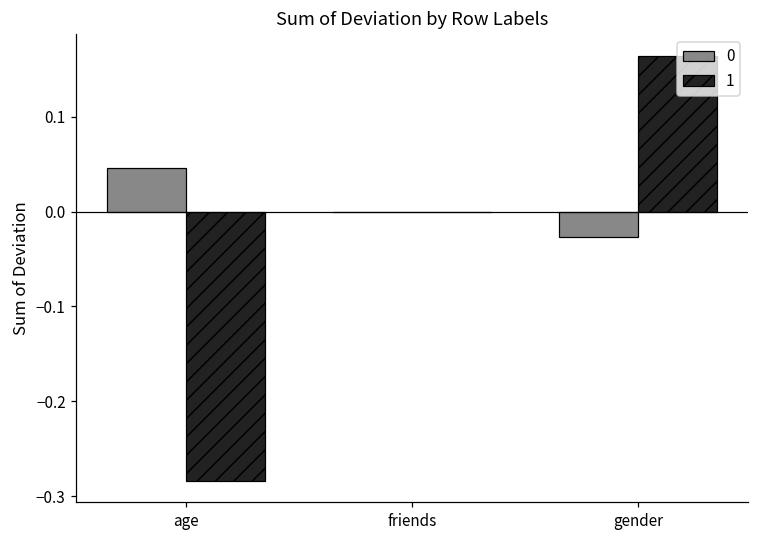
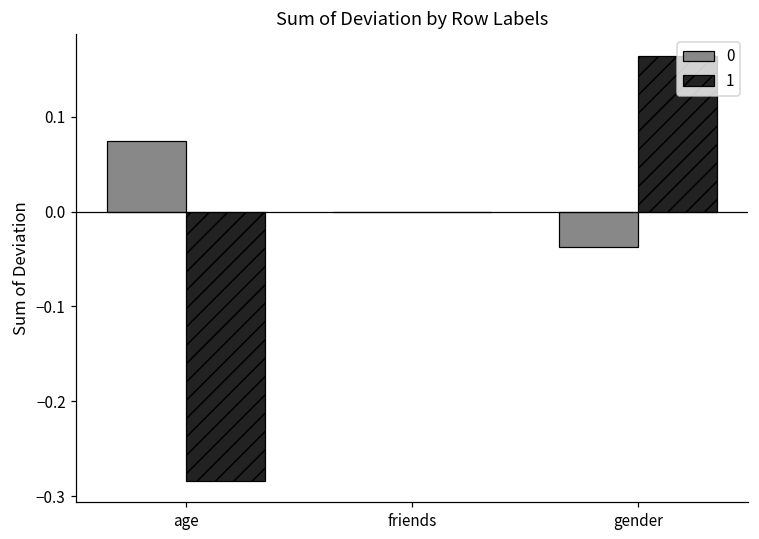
0, age: 0.05 -> 0.07
0, gender: -0.03 -> -0.04
